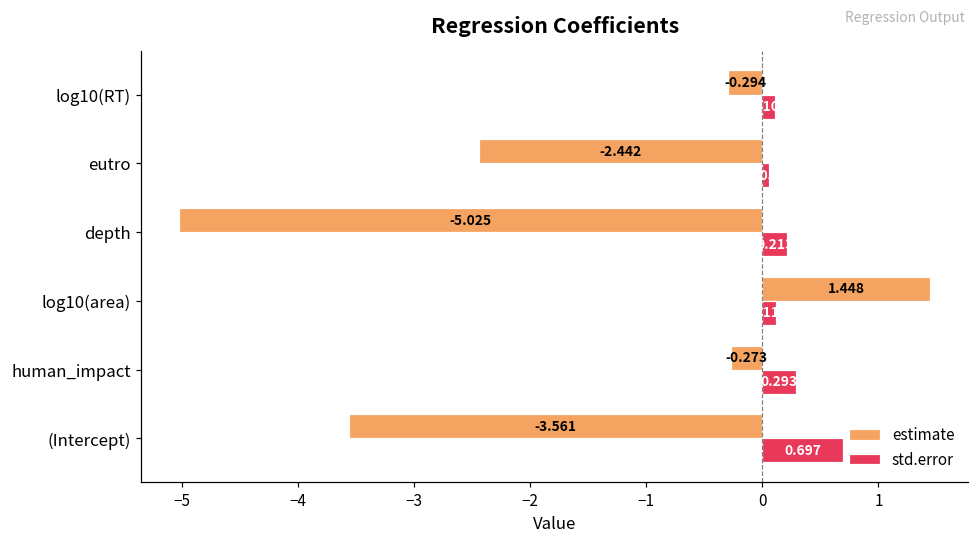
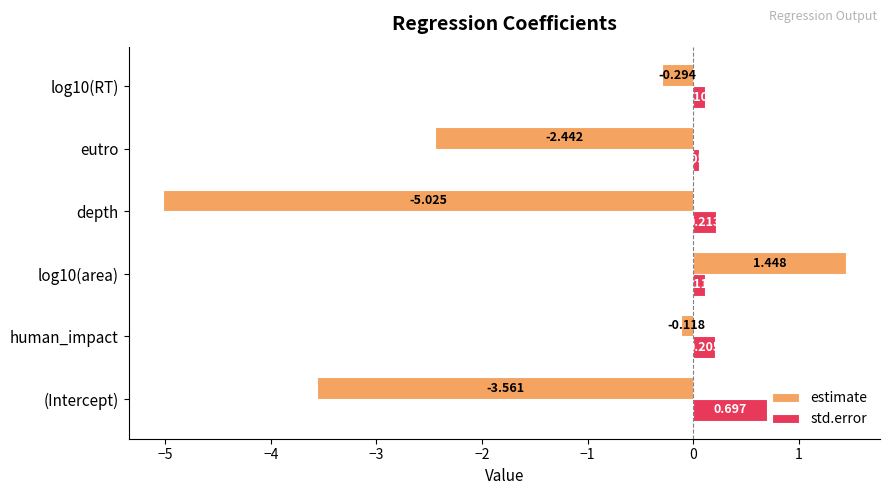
estimate, human_impact: -0.273 -> -0.118
std.error, human_impact: 0.293 -> 0.205
